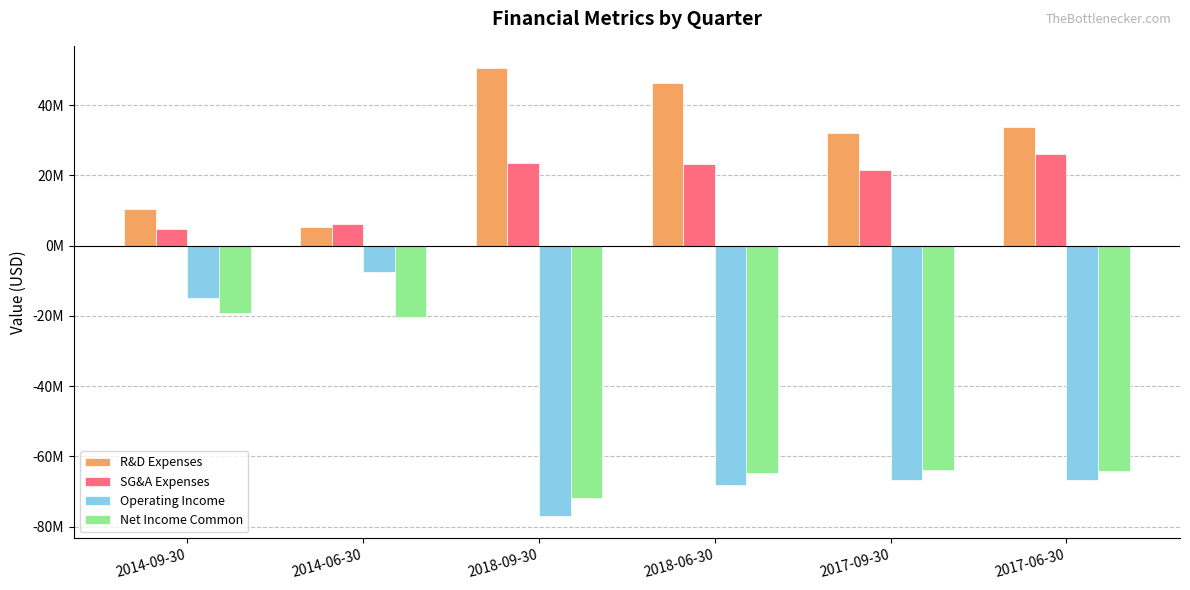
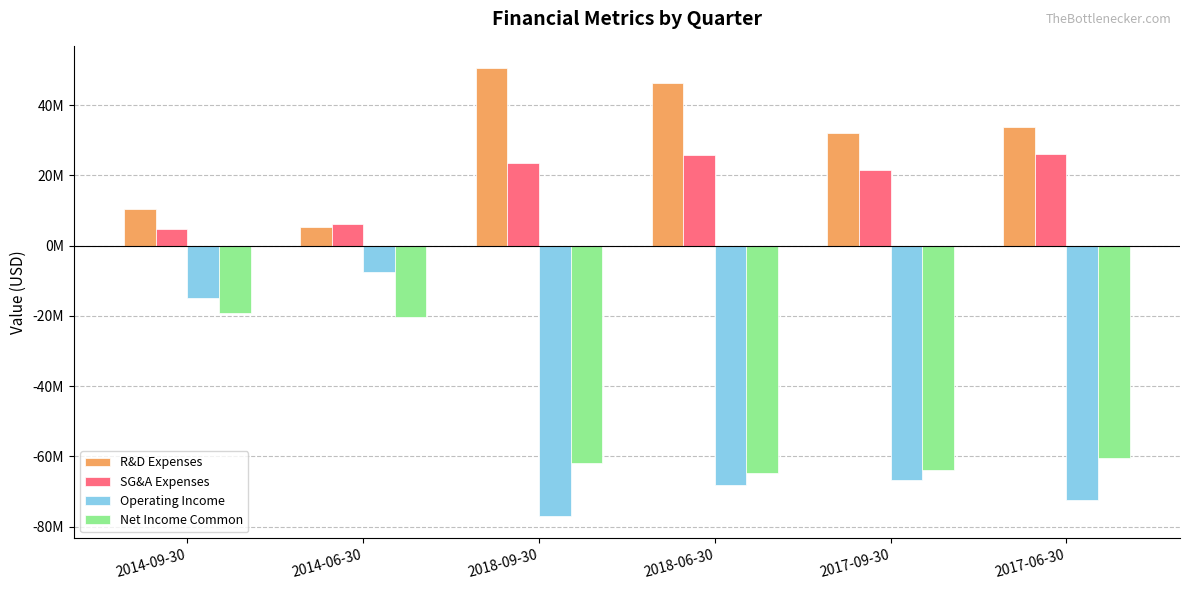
Net Income Common, 2018-09-30: -72000000 -> -62000000
SG&A Expenses, 2018-06-30: 23000000 -> 26000000
Operating Income, 2017-06-30: -67000000 -> -72000000
Net Income Common, 2017-06-30: -64000000 -> -61000000
